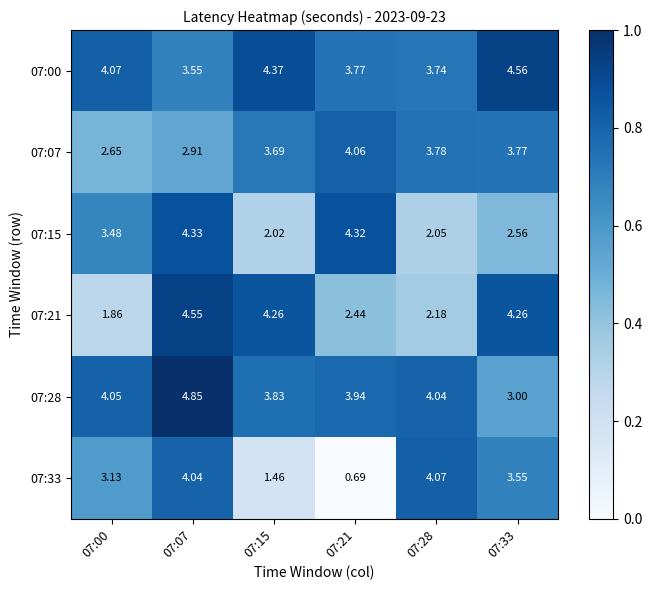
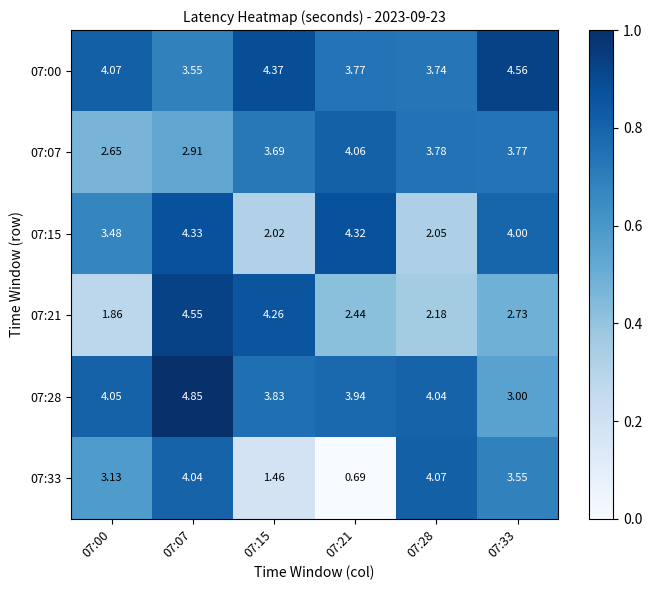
07:15, 07:33: 2.56 -> 4.00
07:21, 07:33: 4.26 -> 2.73
